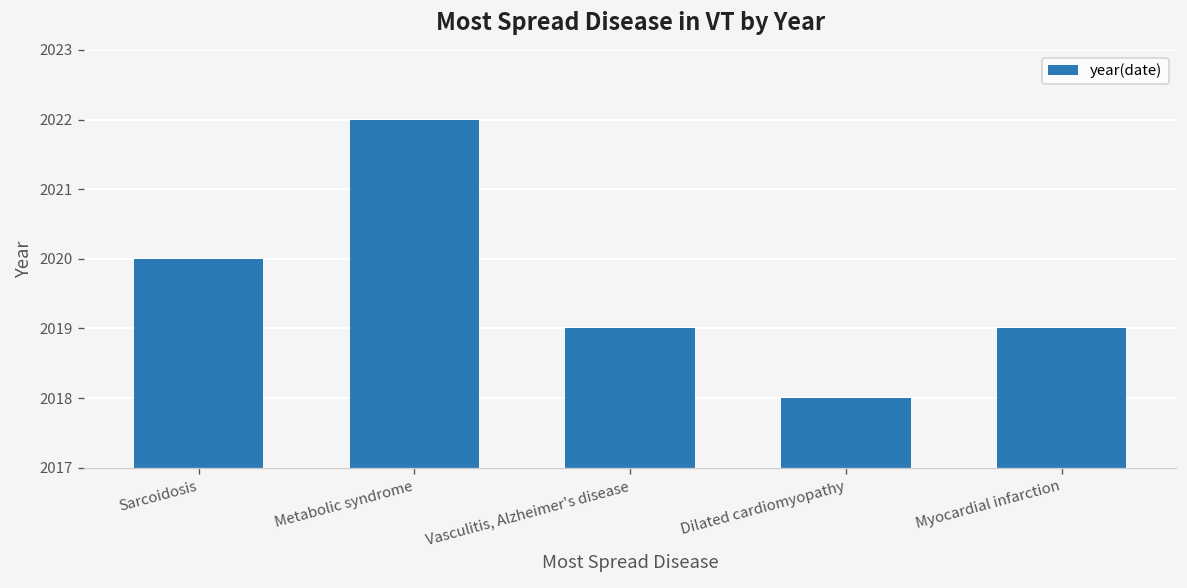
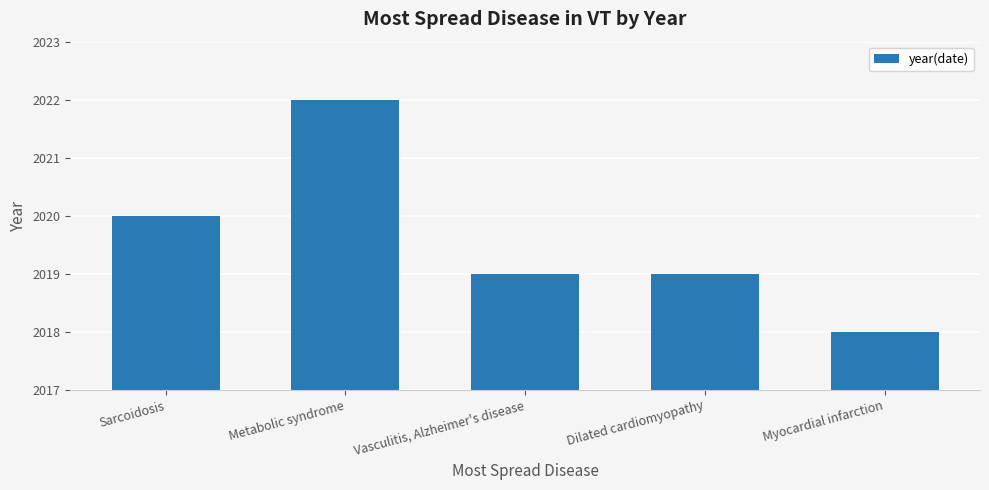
Dilated cardiomyopathy: 2018 -> 2019
Myocardial infarction: 2019 -> 2018
